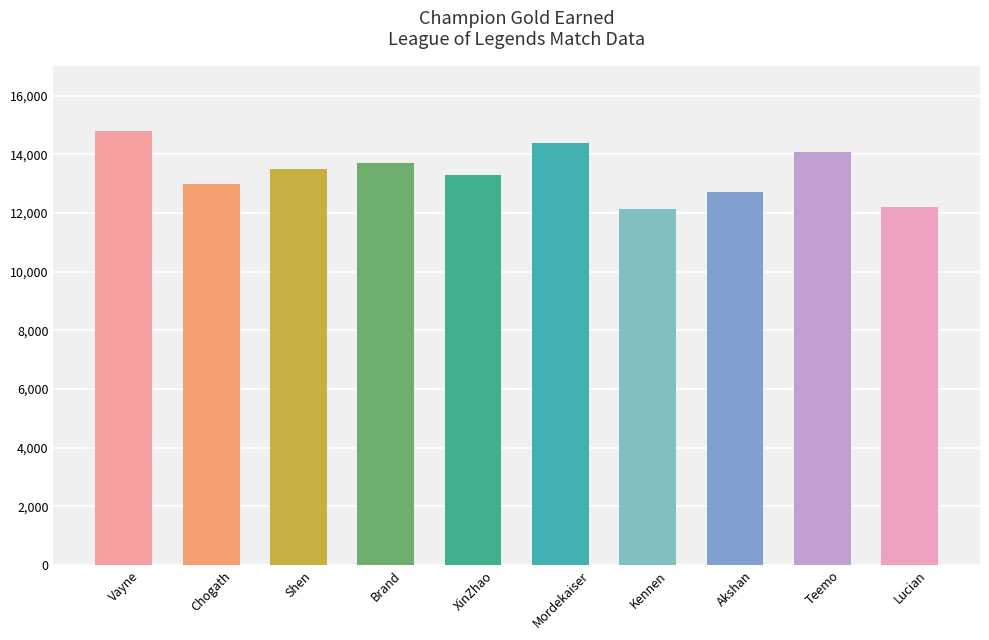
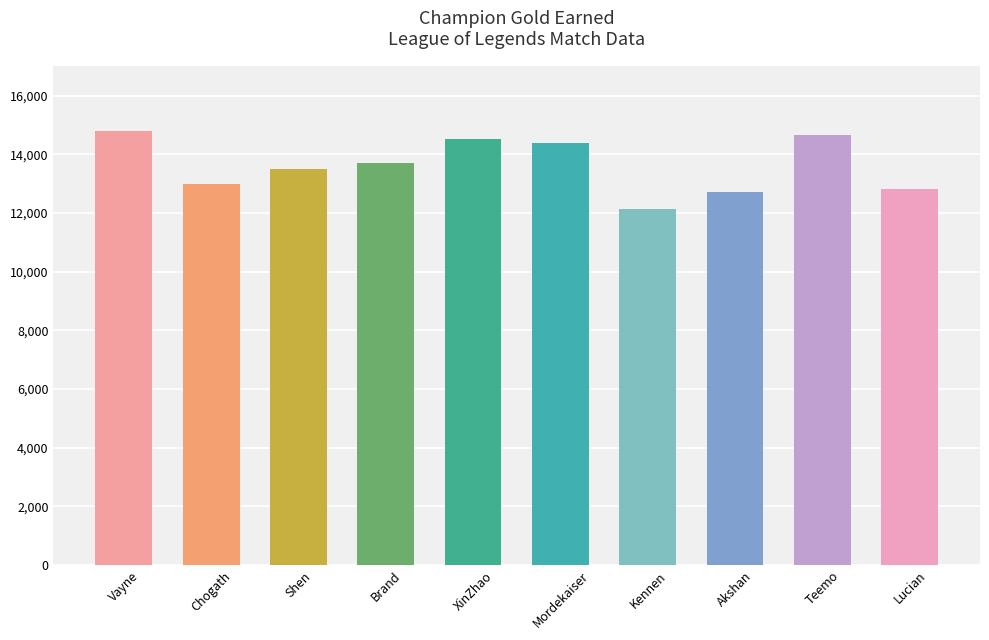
XinZhao: 13,300 -> 14,500
Teemo: 14,100 -> 14,700
Lucian: 12,200 -> 12,800
